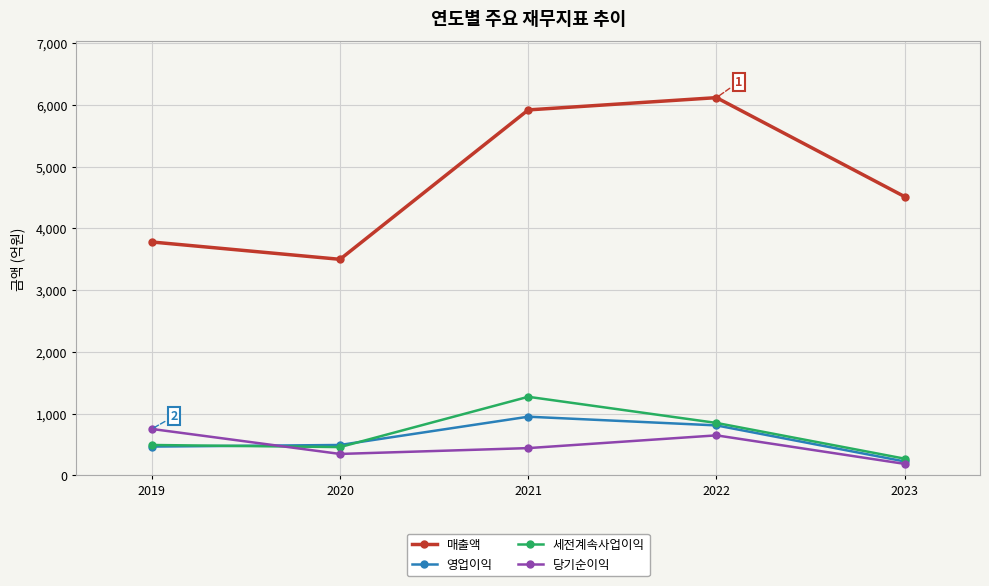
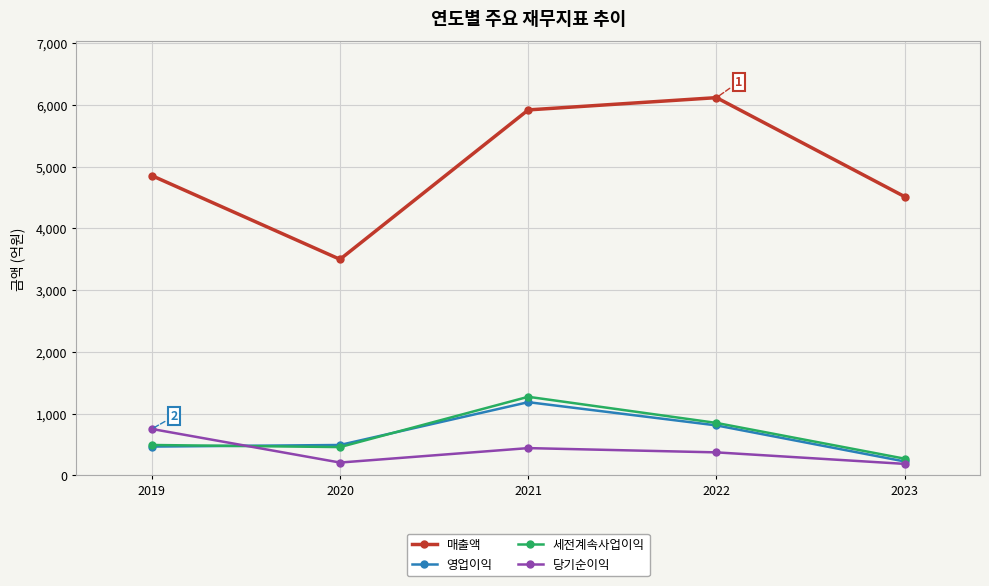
매출액, 2019: 3,800 -> 4,900
당기순이익, 2020: 300 -> 200
영업이익, 2021: 1,000 -> 1,200
당기순이익, 2022: 600 -> 400
